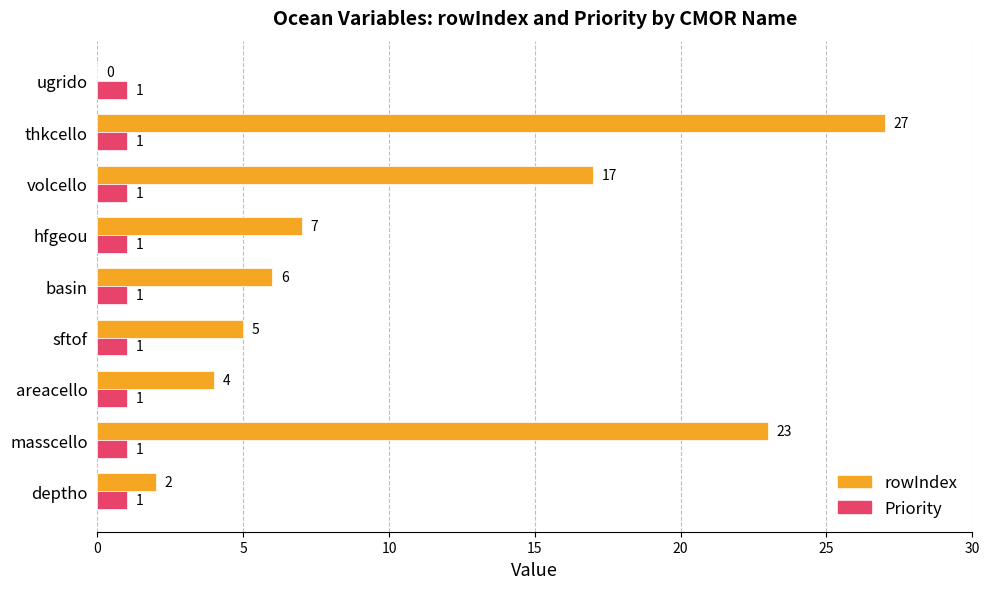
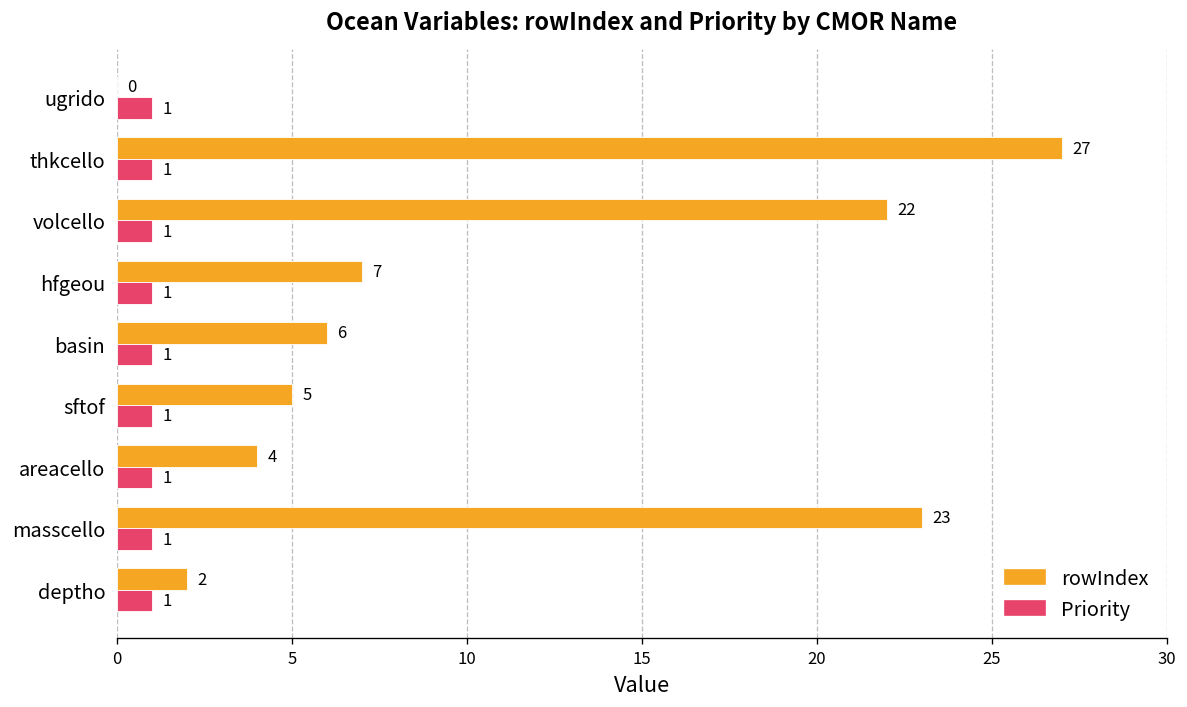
rowIndex, volcello: 17 -> 22
